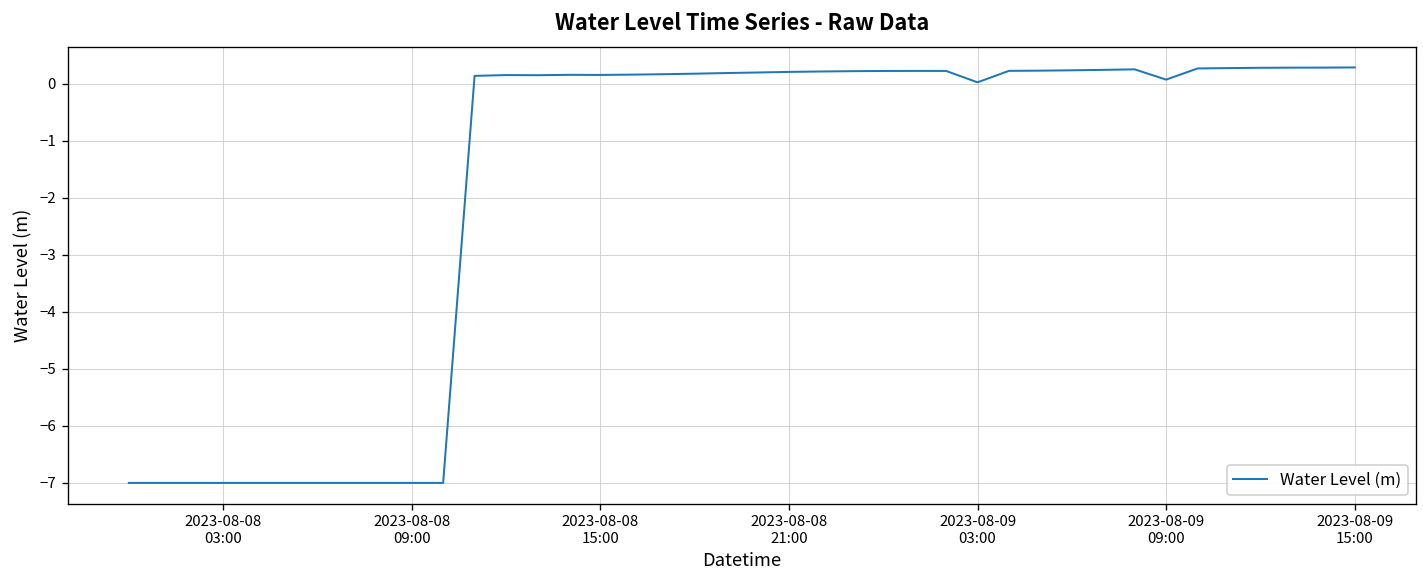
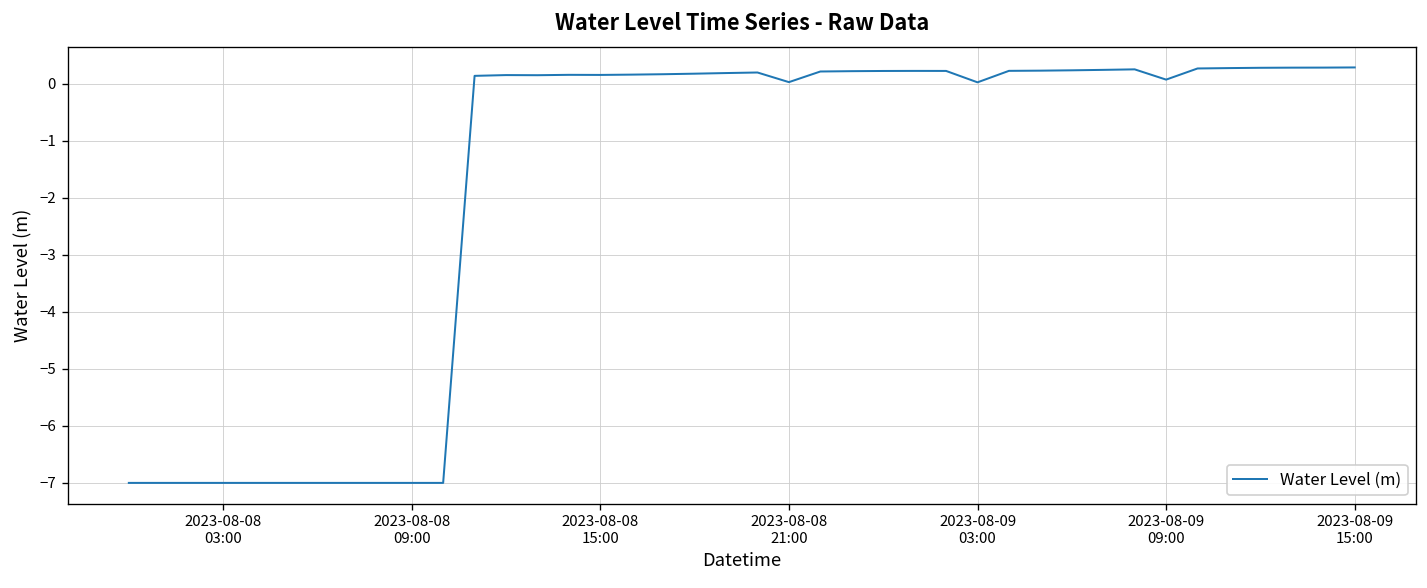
2023-08-08 21:00: 0.2 -> 0.0
